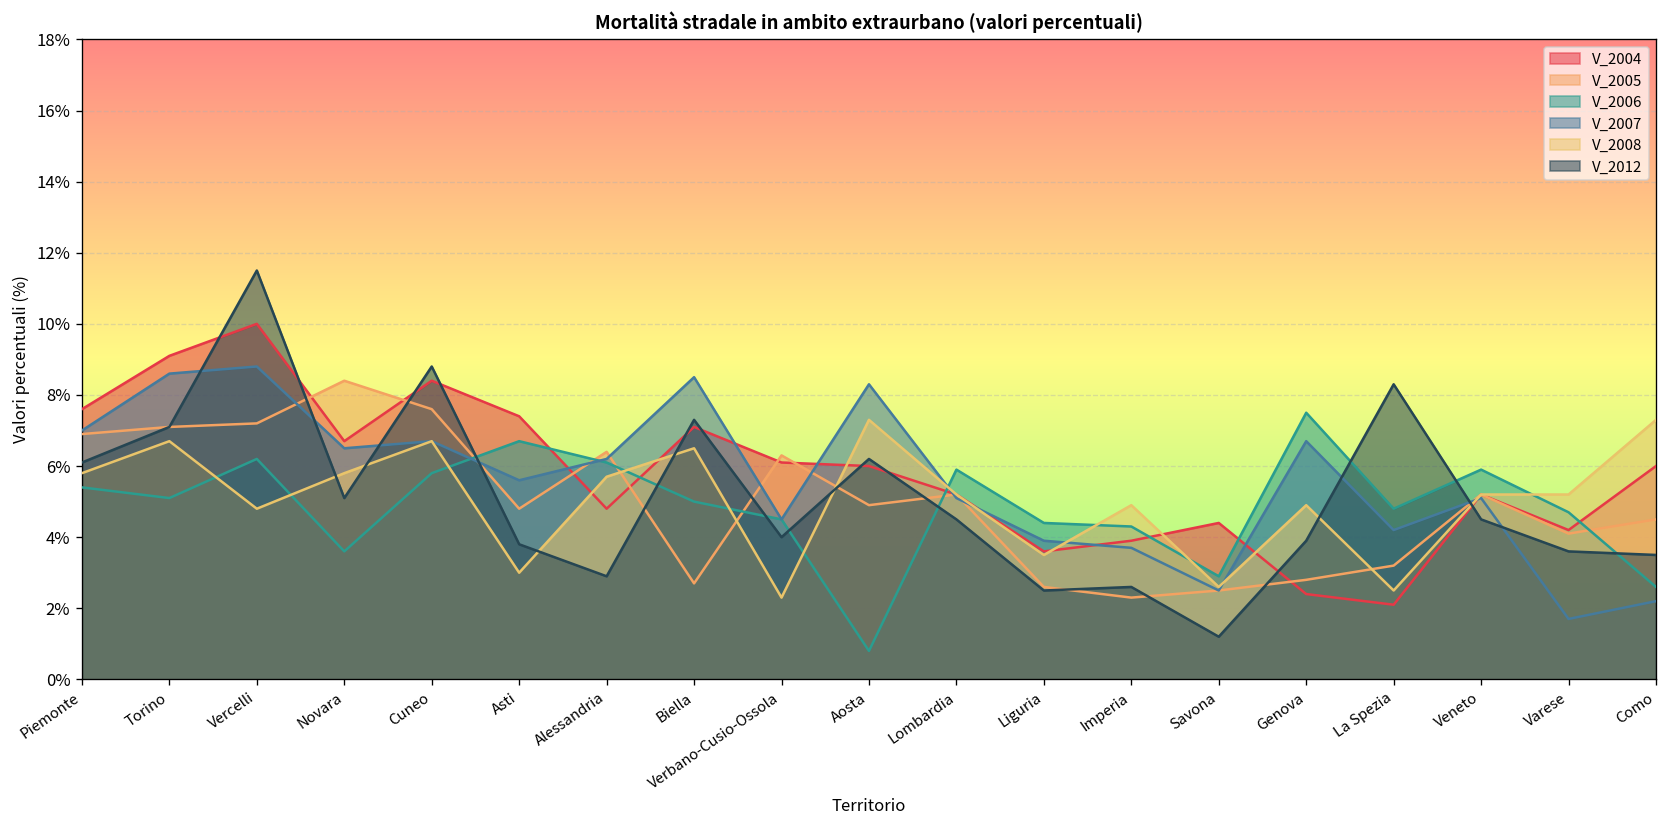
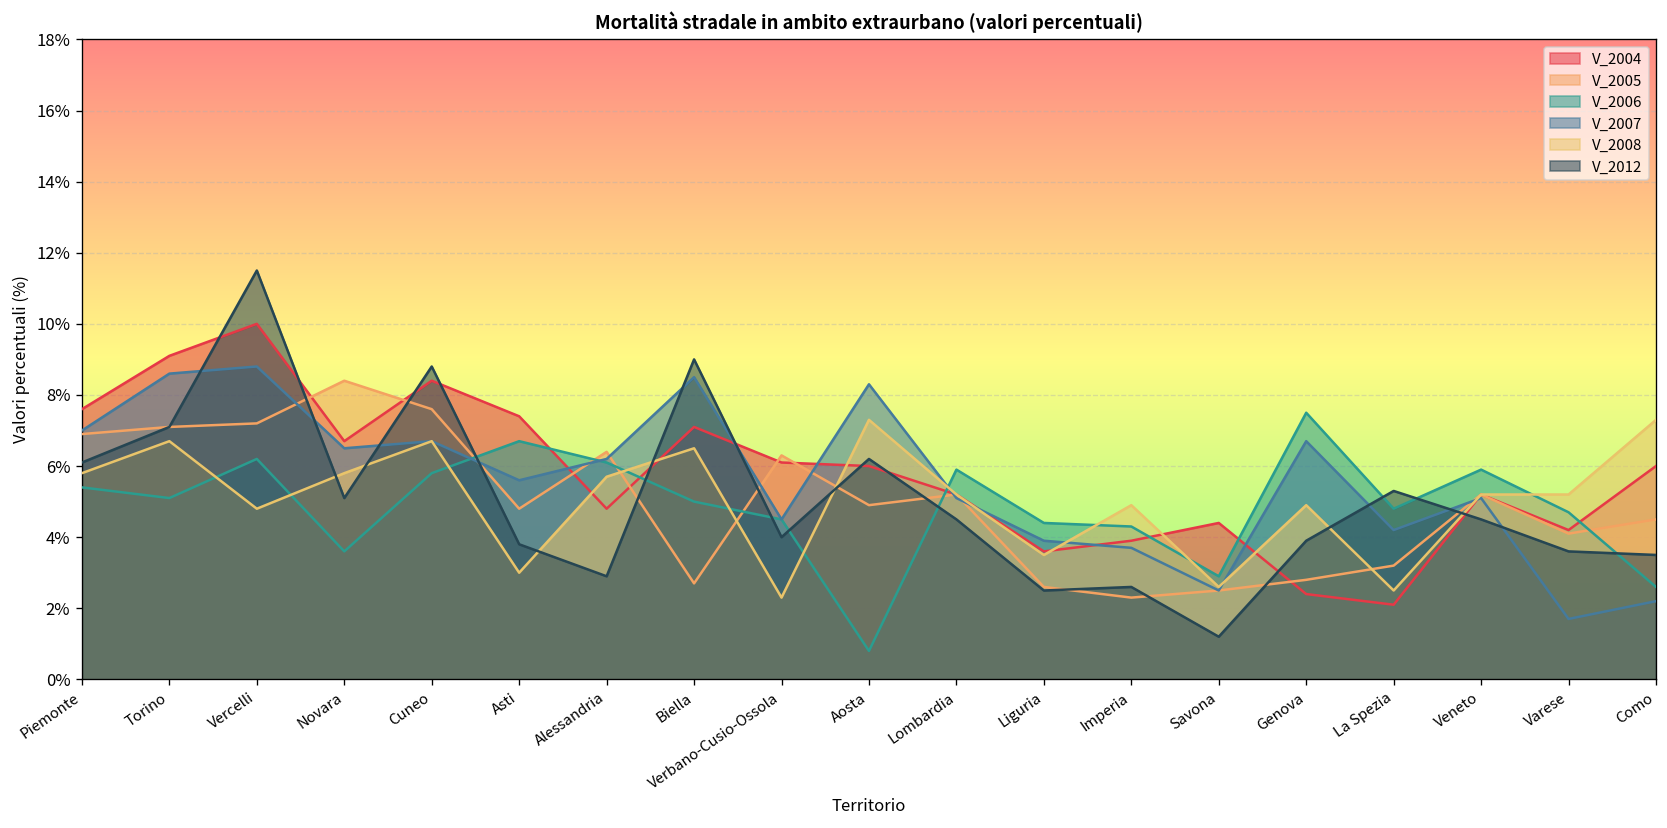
V_2012, Biella: 7.3% -> 9.0%
V_2012, La Spezia: 8.3% -> 5.3%
